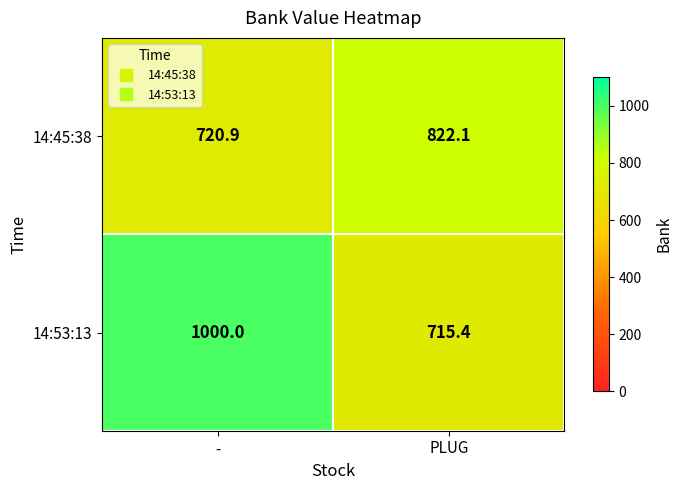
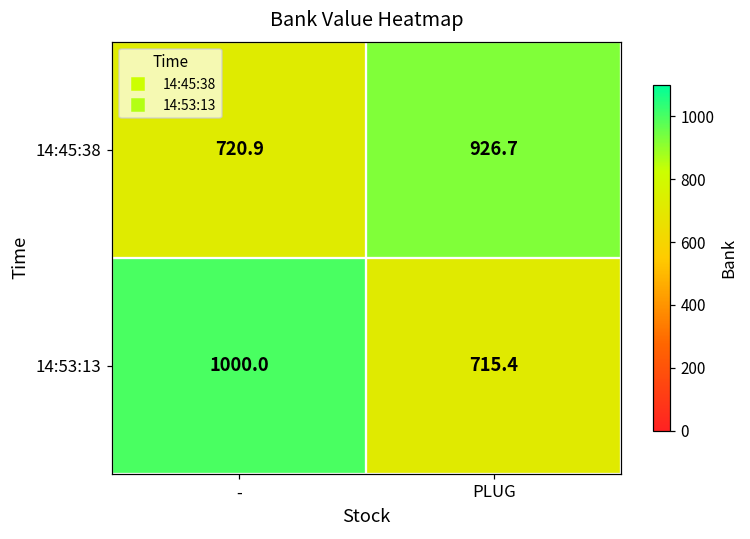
14:45:38, PLUG: 822.1 -> 926.7
